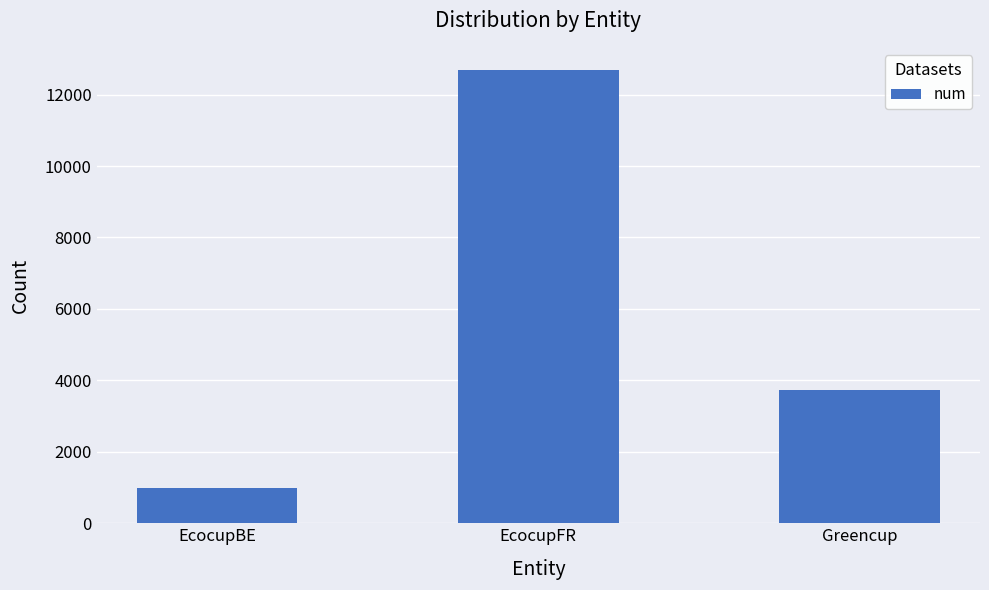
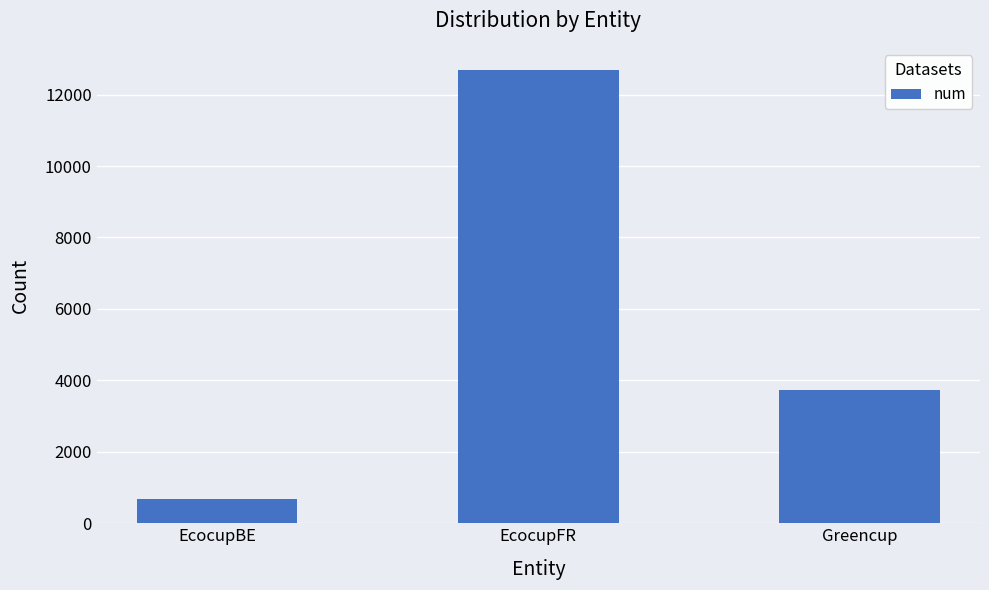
EcocupBE: 1000 -> 700
